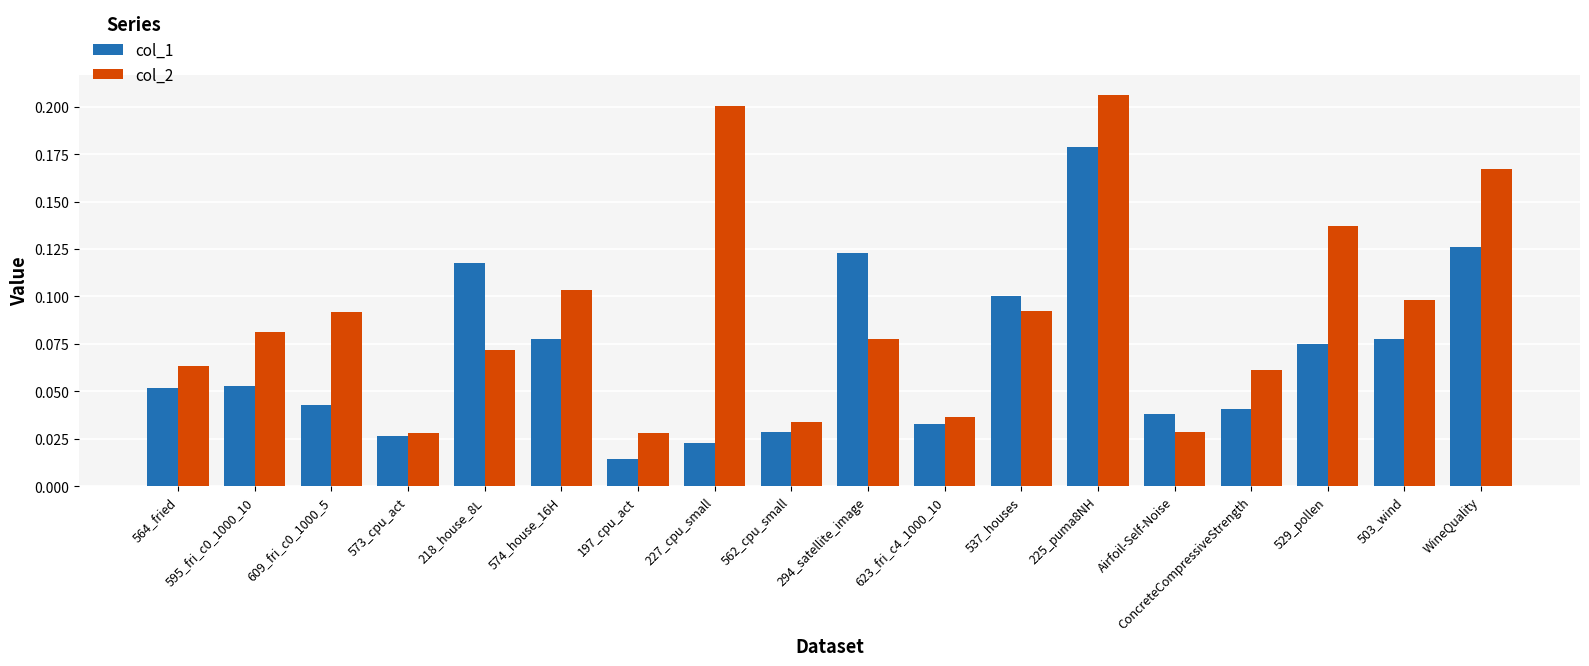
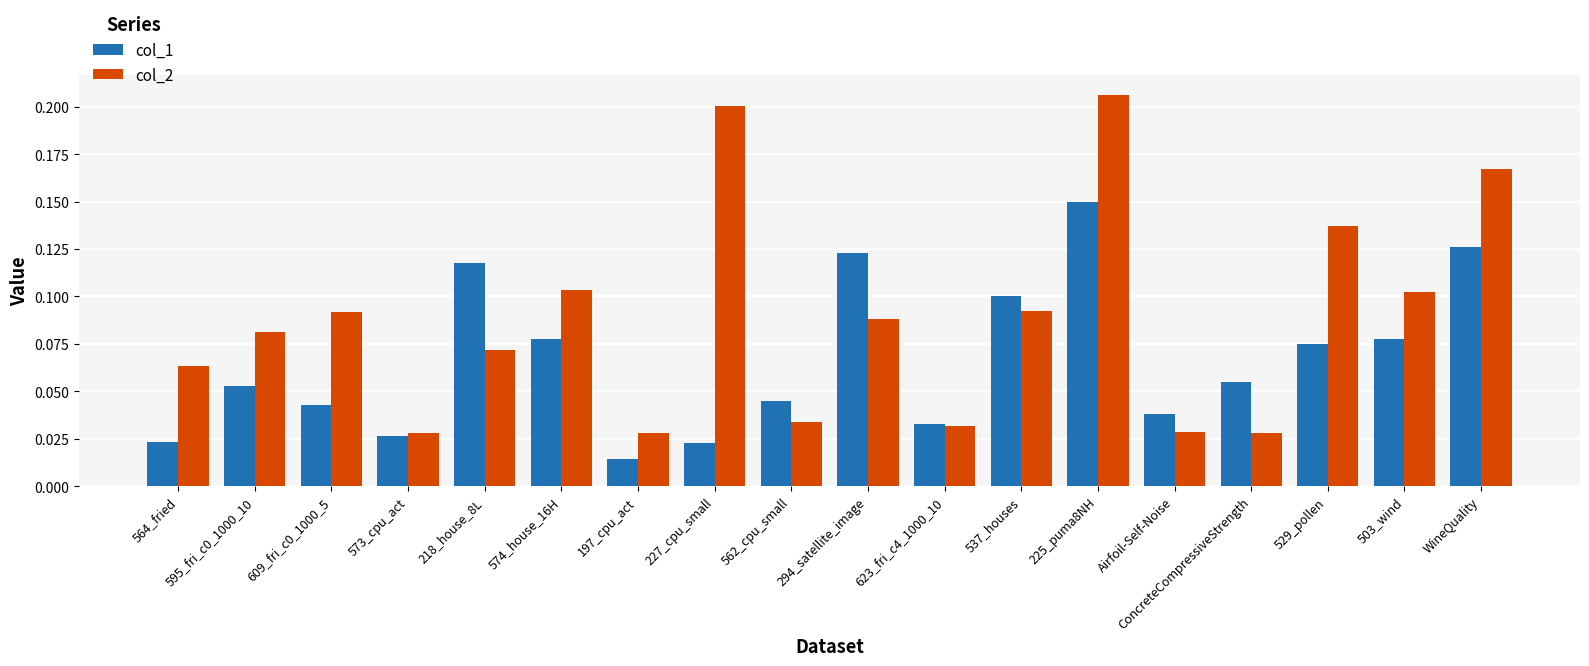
col_1, 564_fried: 0.052 -> 0.023
col_1, 562_cpu_small: 0.028 -> 0.045
col_2, 294_satellite_image: 0.078 -> 0.088
col_2, 623_fri_c4_1000_10: 0.037 -> 0.032
col_1, 225_puma8NH: 0.179 -> 0.150
col_1, ConcreteCompressiveStrength: 0.041 -> 0.055
col_2, ConcreteCompressiveStrength: 0.061 -> 0.028
col_2, 503_wind: 0.098 -> 0.102
